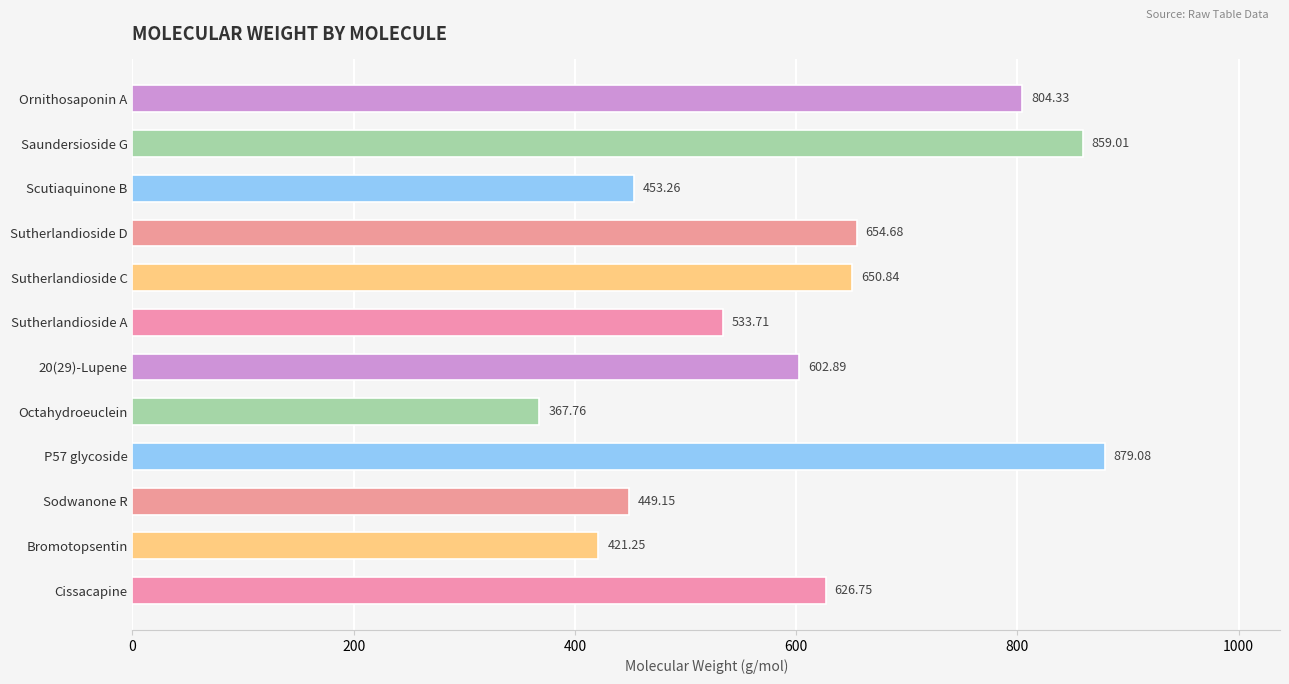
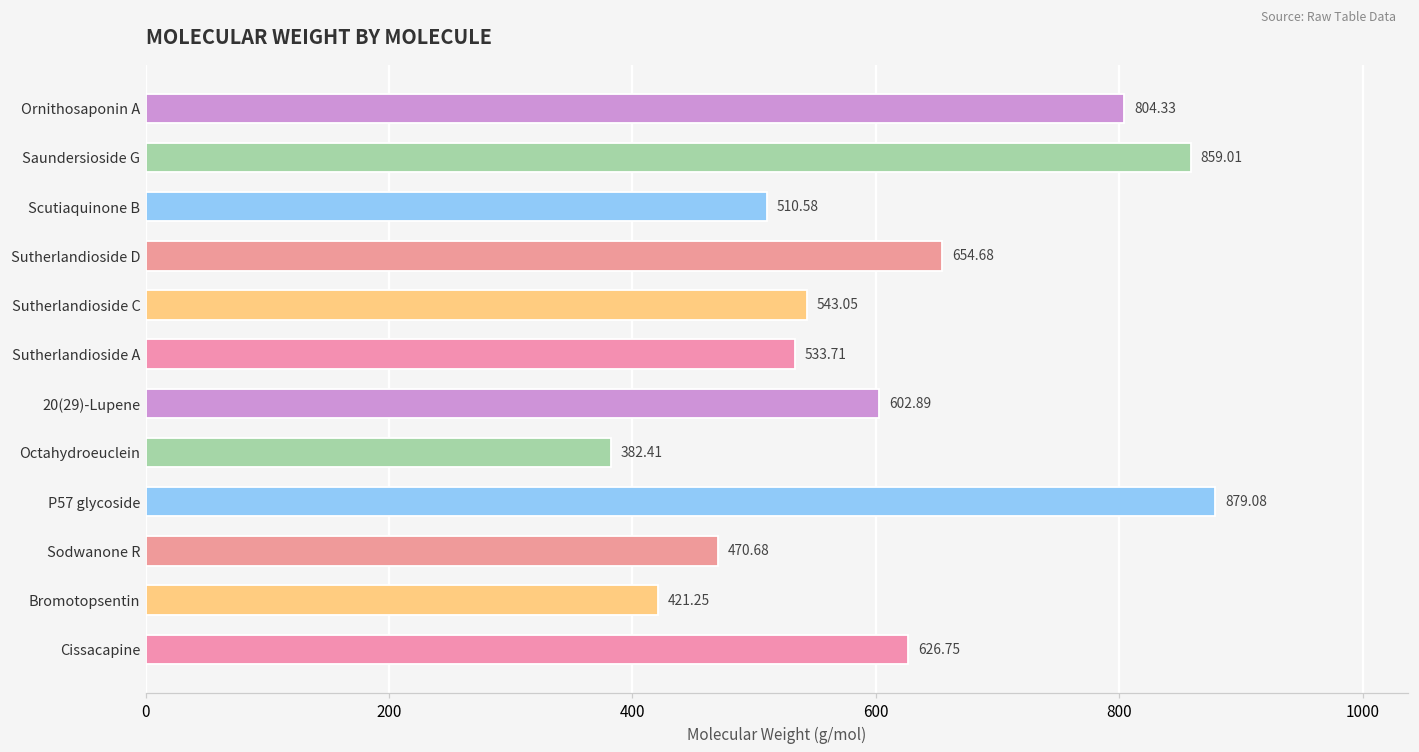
Scutiaquinone B: 453.26 -> 510.58
Sutherlandioside C: 650.84 -> 543.05
Octahydroeuclein: 367.76 -> 382.41
Sodwanone R: 449.15 -> 470.68
